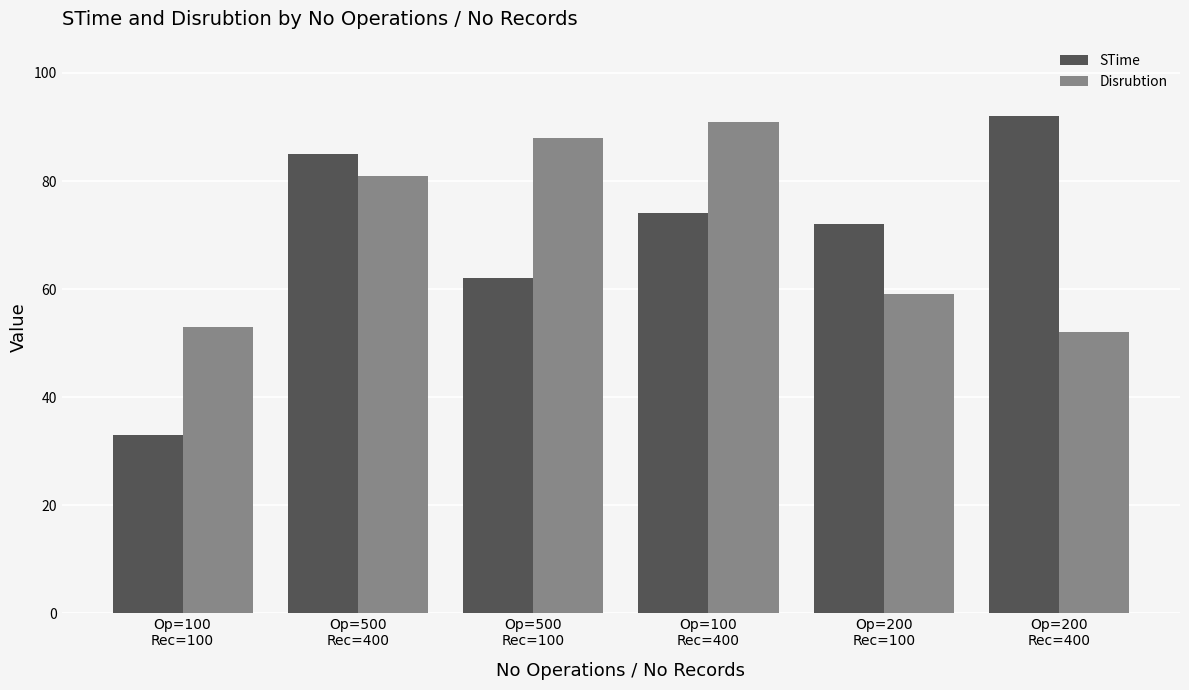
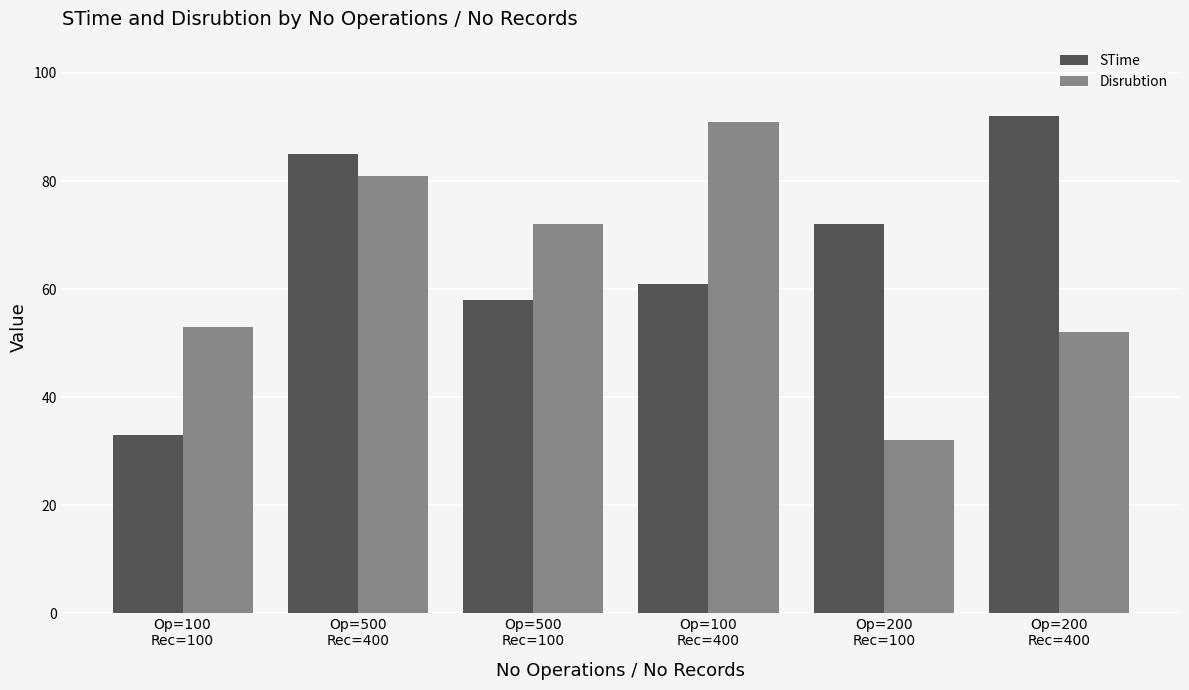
STime, Op=500 Rec=100: 62 -> 58
Disrubtion, Op=500 Rec=100: 88 -> 72
STime, Op=100 Rec=400: 74 -> 61
Disrubtion, Op=200 Rec=100: 59 -> 32
